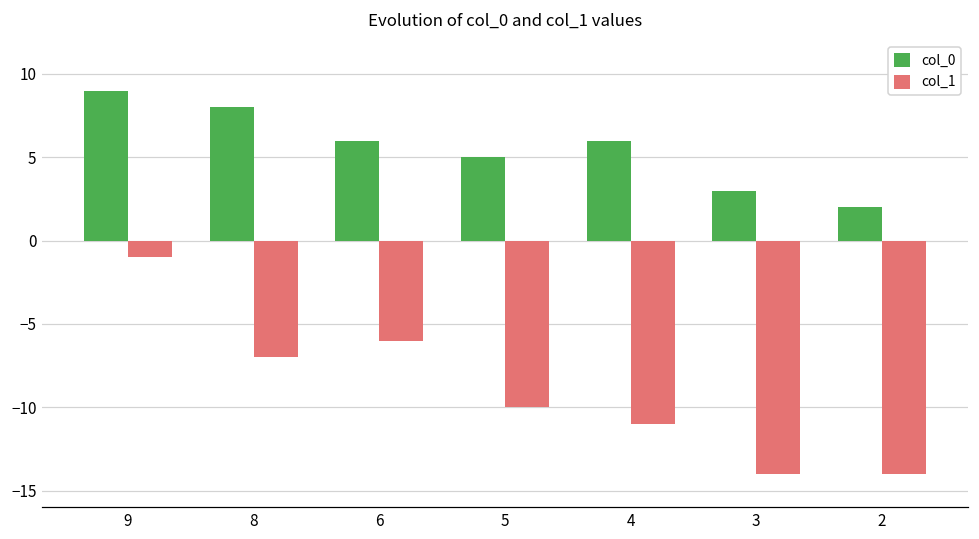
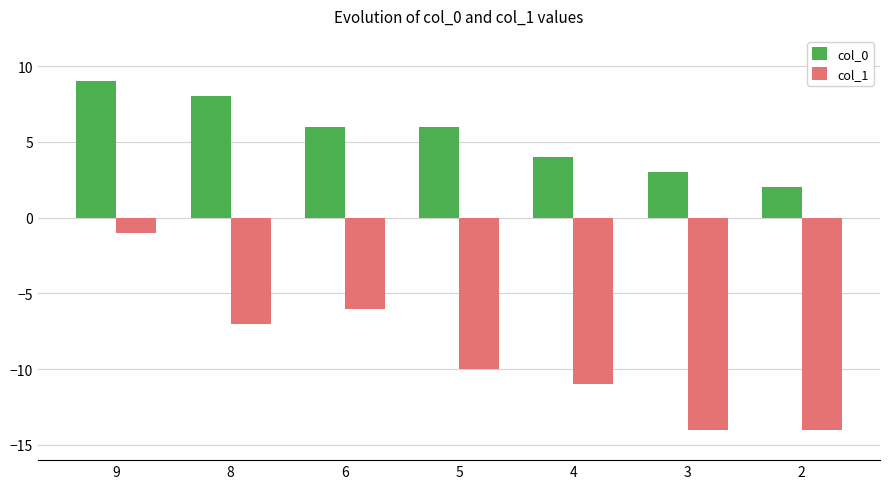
col_0, 5: 5 -> 6
col_0, 4: 6 -> 4
